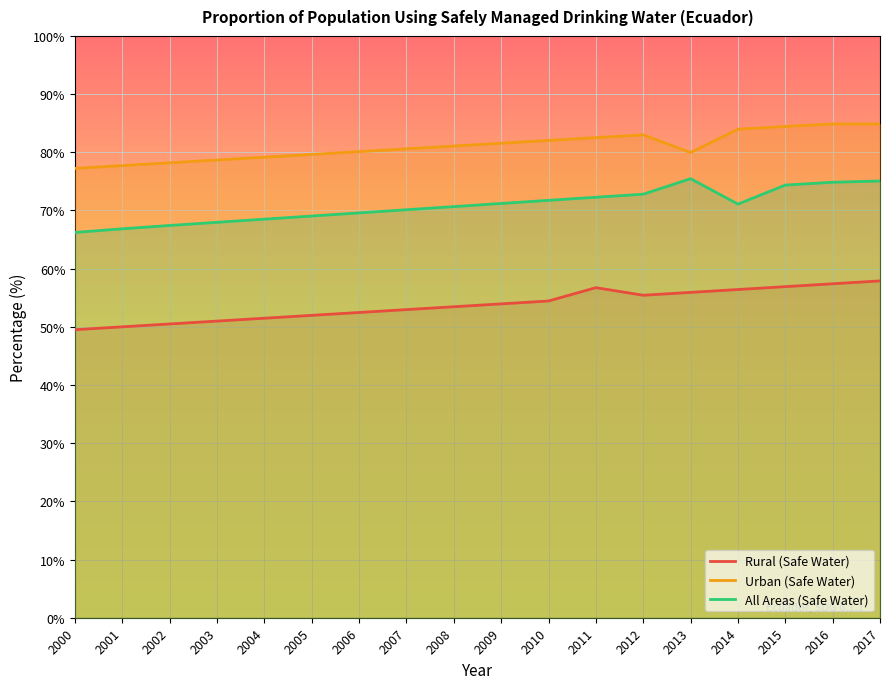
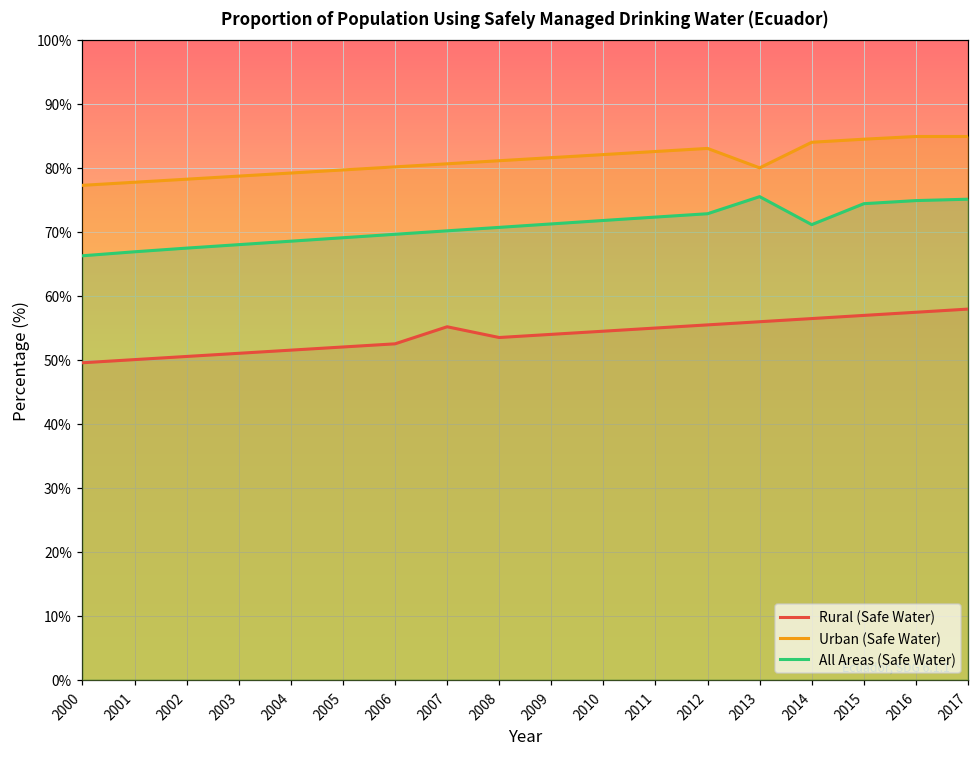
Rural (Safe Water), 2007: 53% -> 55%
Rural (Safe Water), 2011: 57% -> 55%
